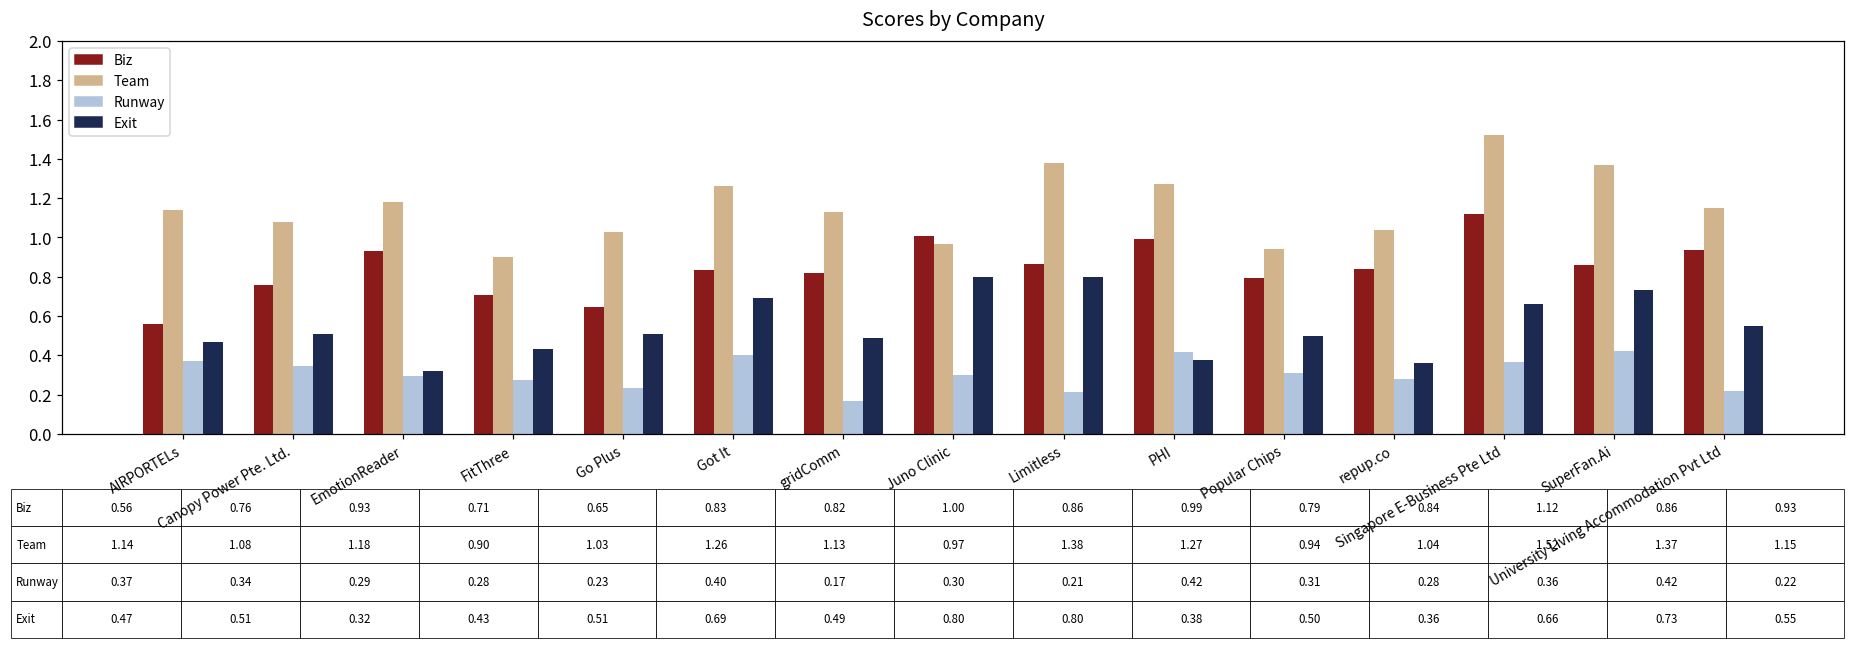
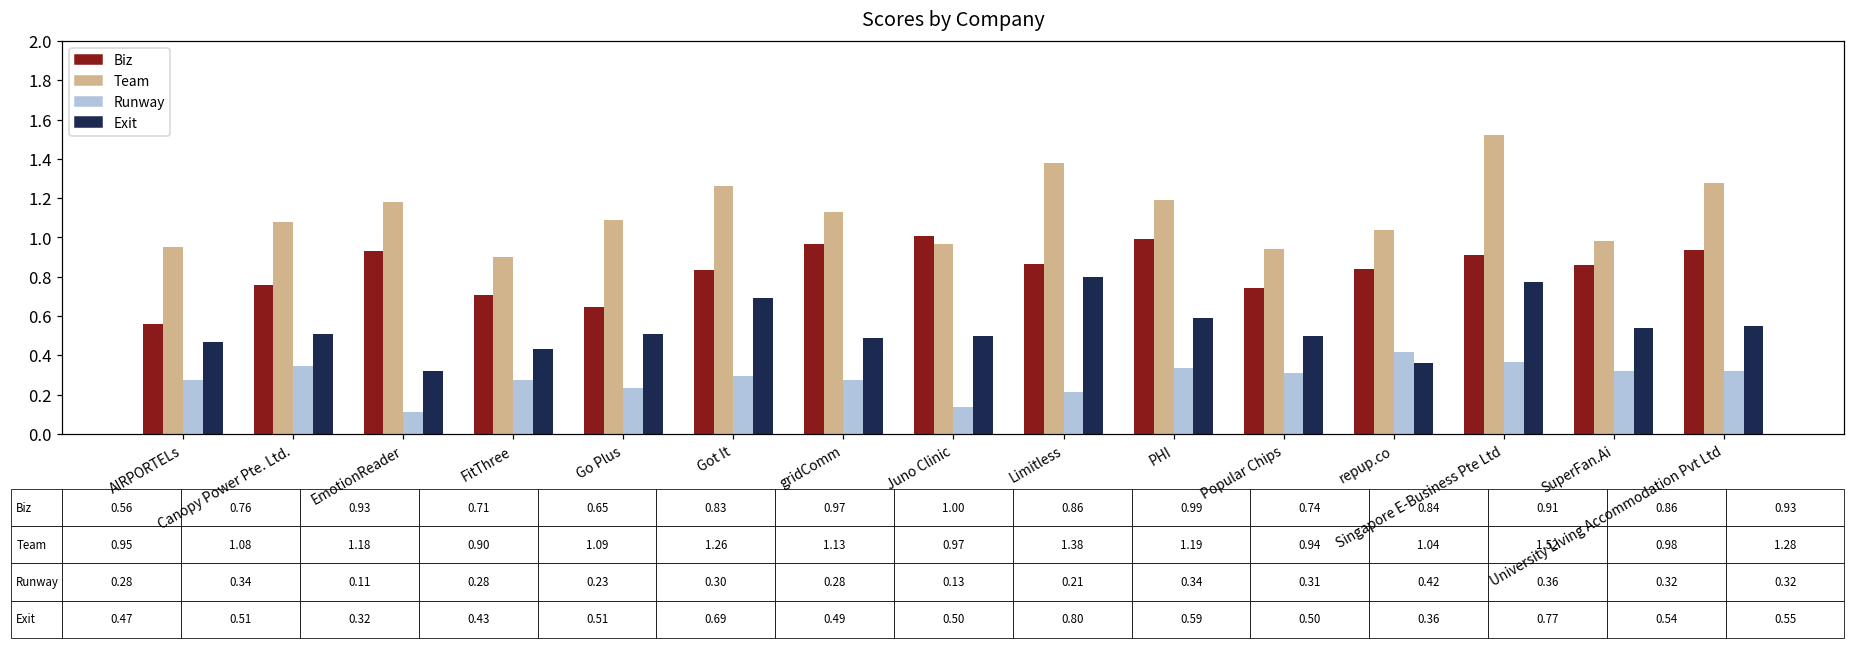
Team, AIRPORTELs: 1.14 -> 0.95
Runway, AIRPORTELs: 0.37 -> 0.28
Runway, EmotionReader: 0.29 -> 0.11
Team, Go Plus: 1.03 -> 1.09
Runway, Got It: 0.40 -> 0.30
Biz, gridComm: 0.82 -> 0.97
Runway, gridComm: 0.17 -> 0.28
Runway, Juno Clinic: 0.30 -> 0.13
Exit, Juno Clinic: 0.80 -> 0.50
Team, PHI: 1.27 -> 1.19
Runway, PHI: 0.42 -> 0.34
Exit, PHI: 0.38 -> 0.59
Biz, Popular Chips: 0.79 -> 0.74
Runway, repup.co: 0.28 -> 0.42
Biz, Singapore E-Business Pte Ltd: 1.12 -> 0.91
Exit, Singapore E-Business Pte Ltd: 0.66 -> 0.77
Team, SuperFan.Ai: 1.37 -> 0.98
Runway, SuperFan.Ai: 0.42 -> 0.32
Exit, SuperFan.Ai: 0.73 -> 0.54
Team, University Living Accommodation Pvt Ltd: 1.15 -> 1.28
Runway, University Living Accommodation Pvt Ltd: 0.22 -> 0.32
